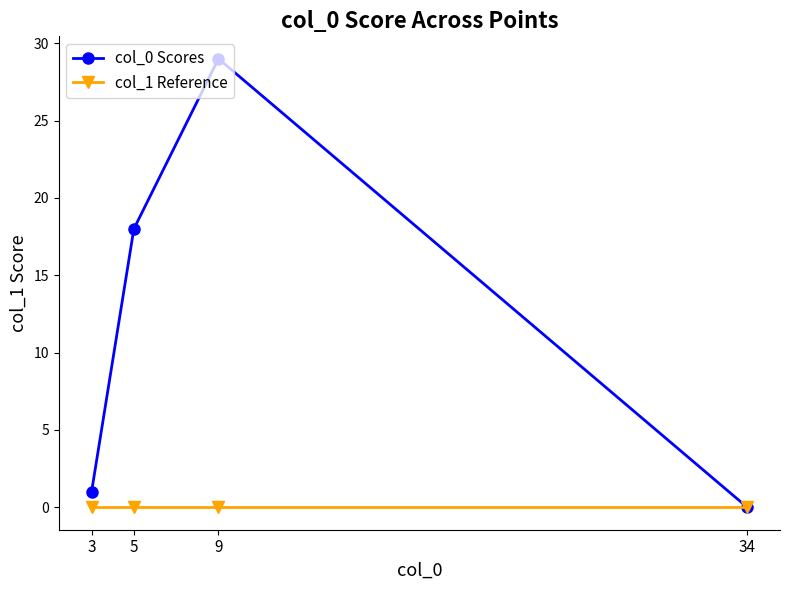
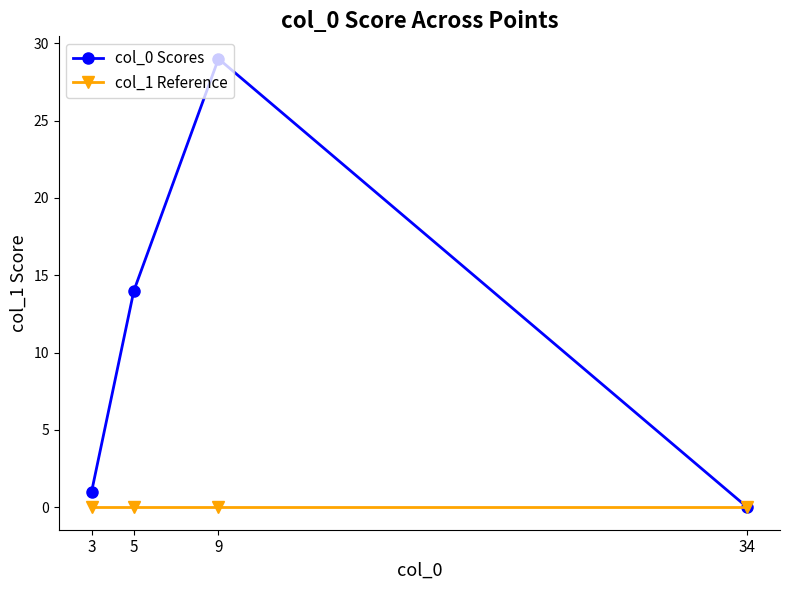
col_0 Scores, 5: 18 -> 14
